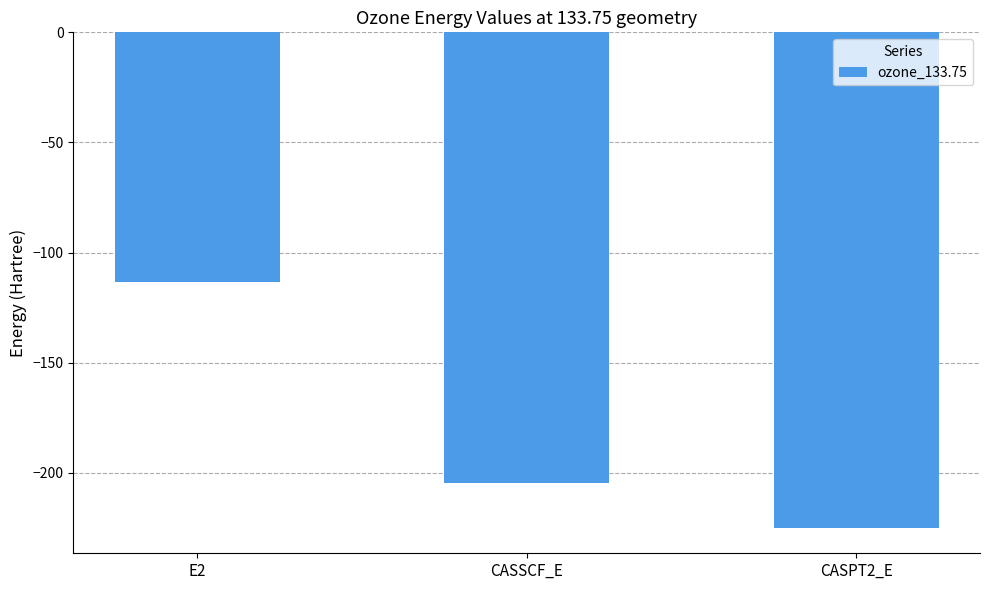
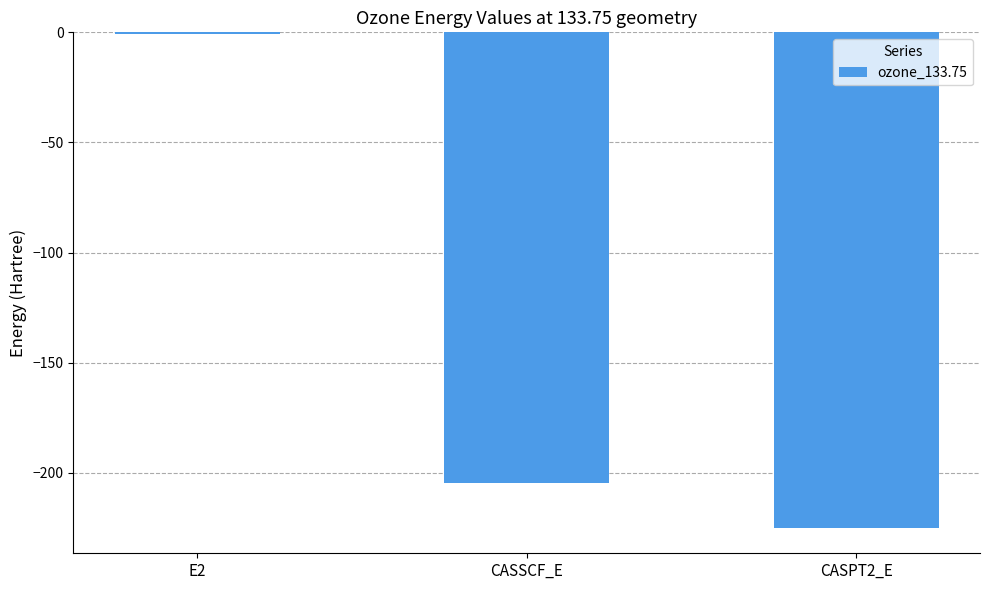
E2: -113 -> -1
